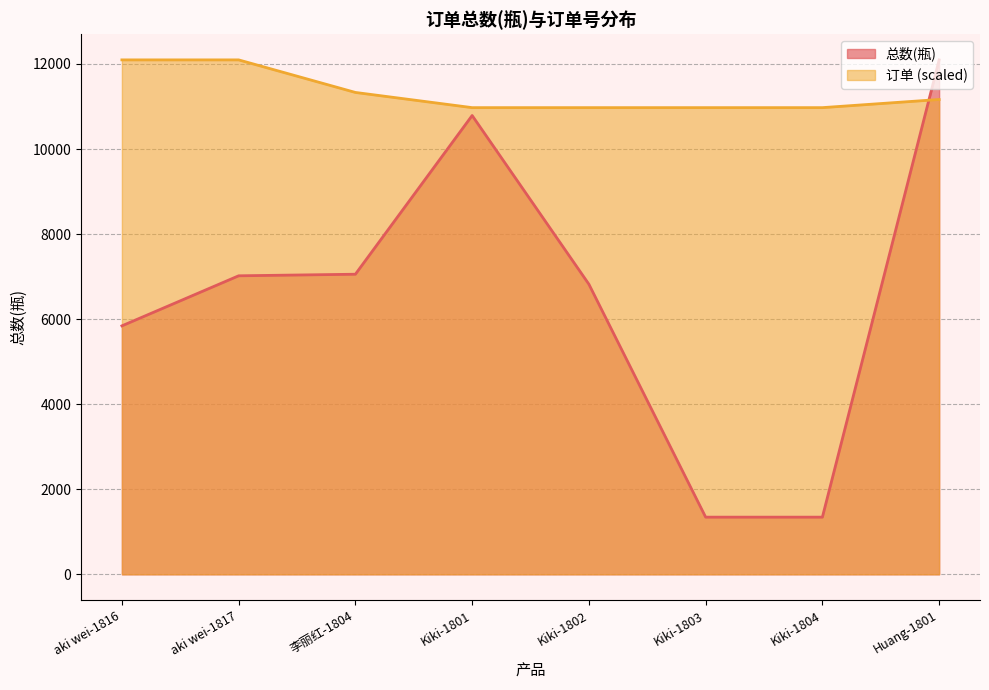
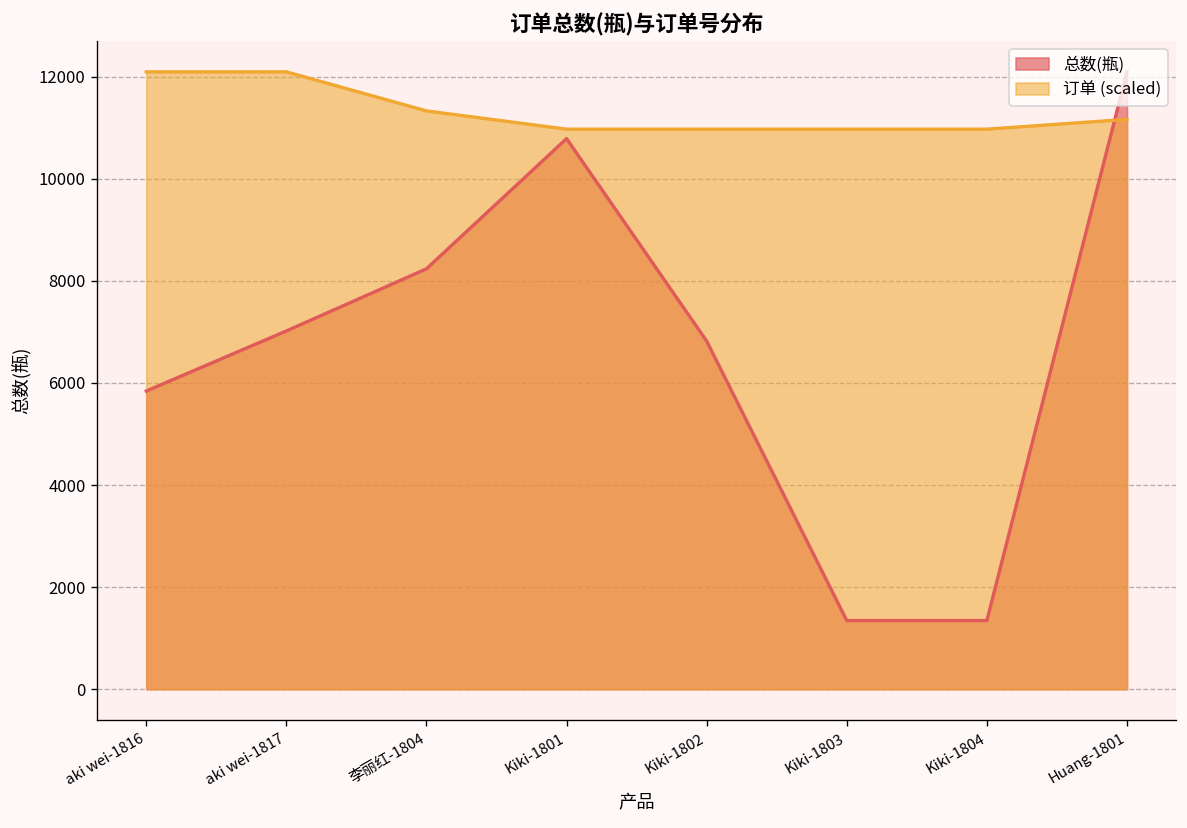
总数(瓶), 李丽红-1804: 7100 -> 8200
